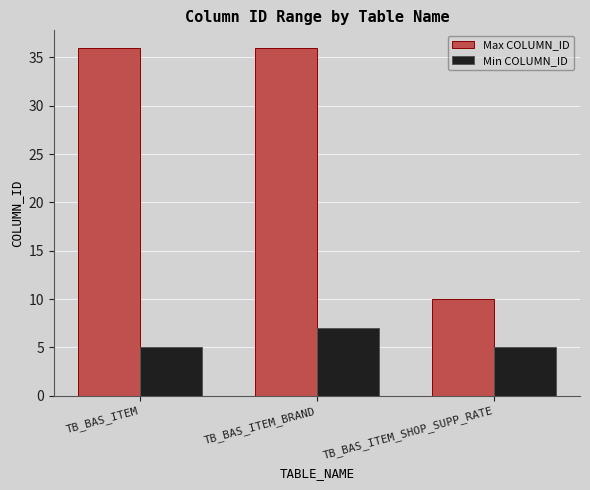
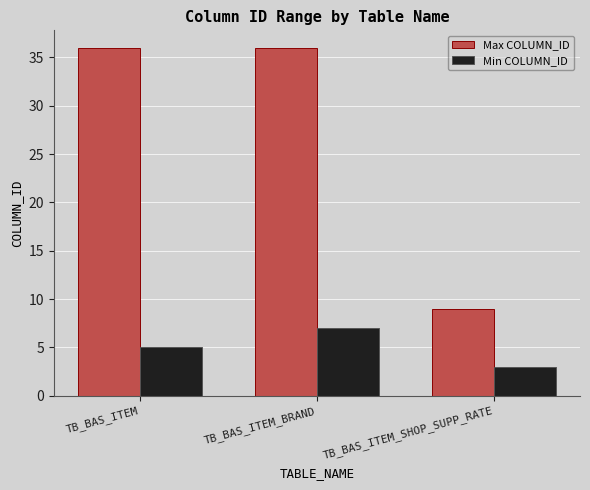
Max COLUMN_ID, TB_BAS_ITEM_SHOP_SUPP_RATE: 10 -> 9
Min COLUMN_ID, TB_BAS_ITEM_SHOP_SUPP_RATE: 5 -> 3
